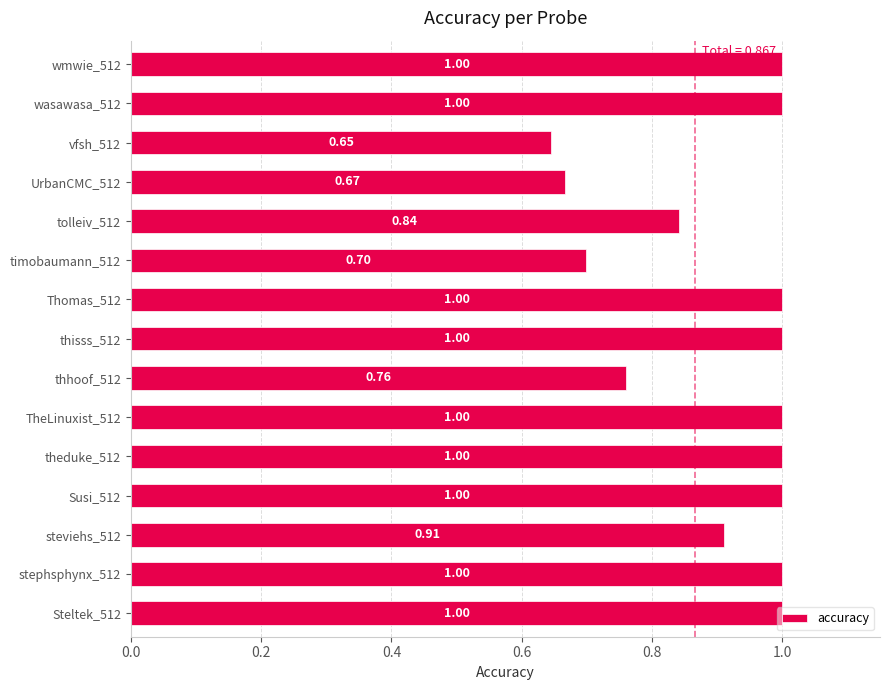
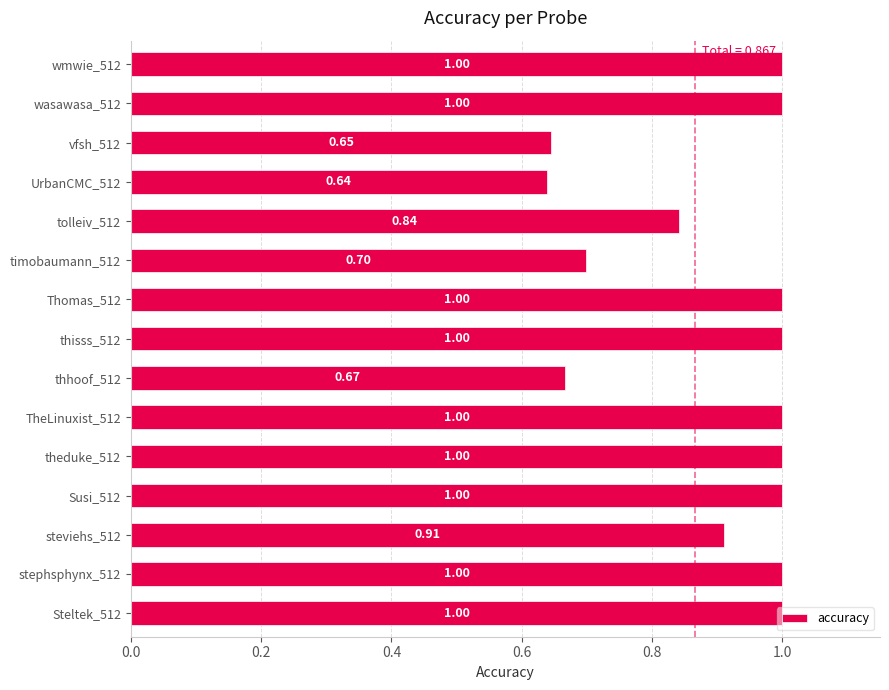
UrbanCMC_512: 0.67 -> 0.64
thhoof_512: 0.76 -> 0.67
